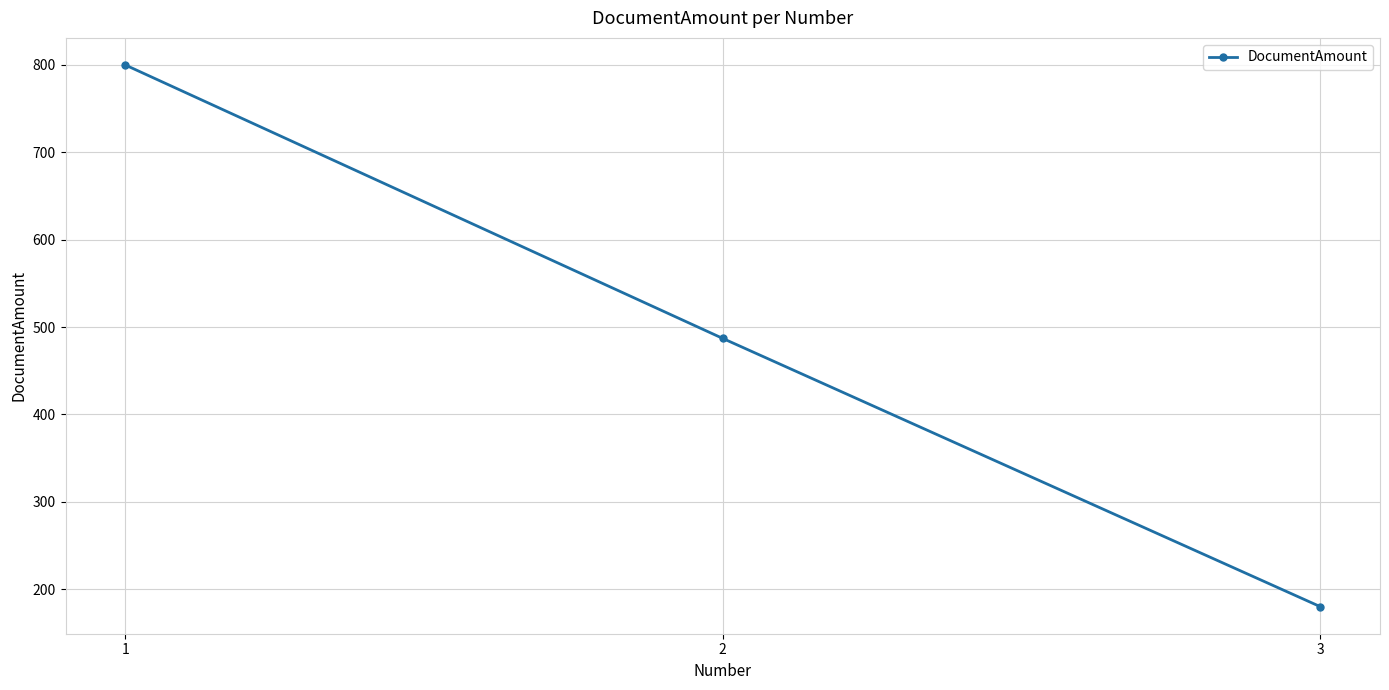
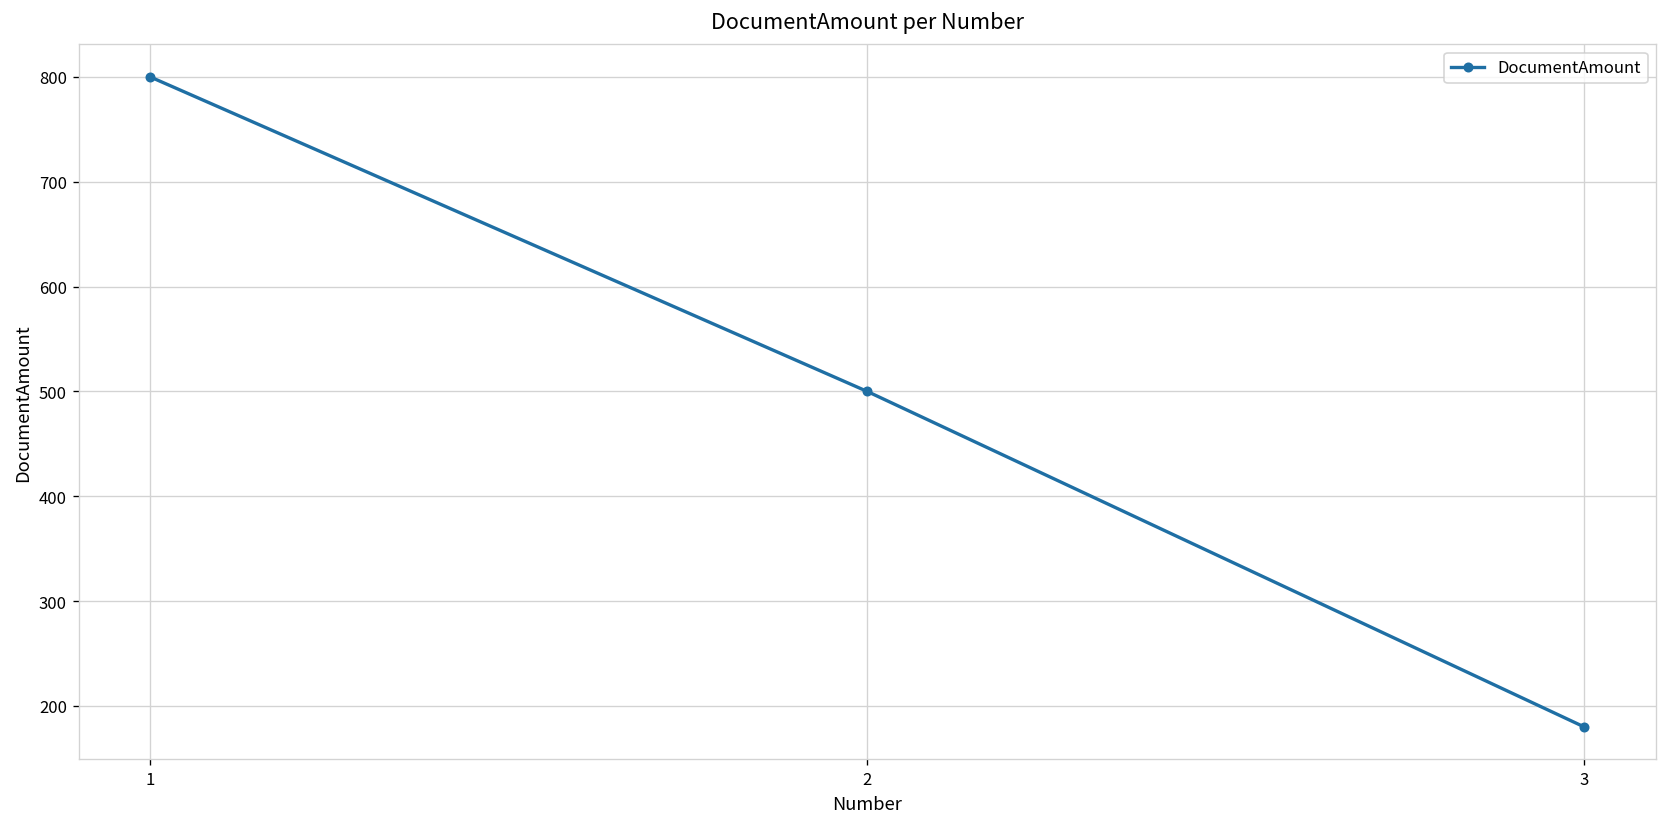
2: 490 -> 500
